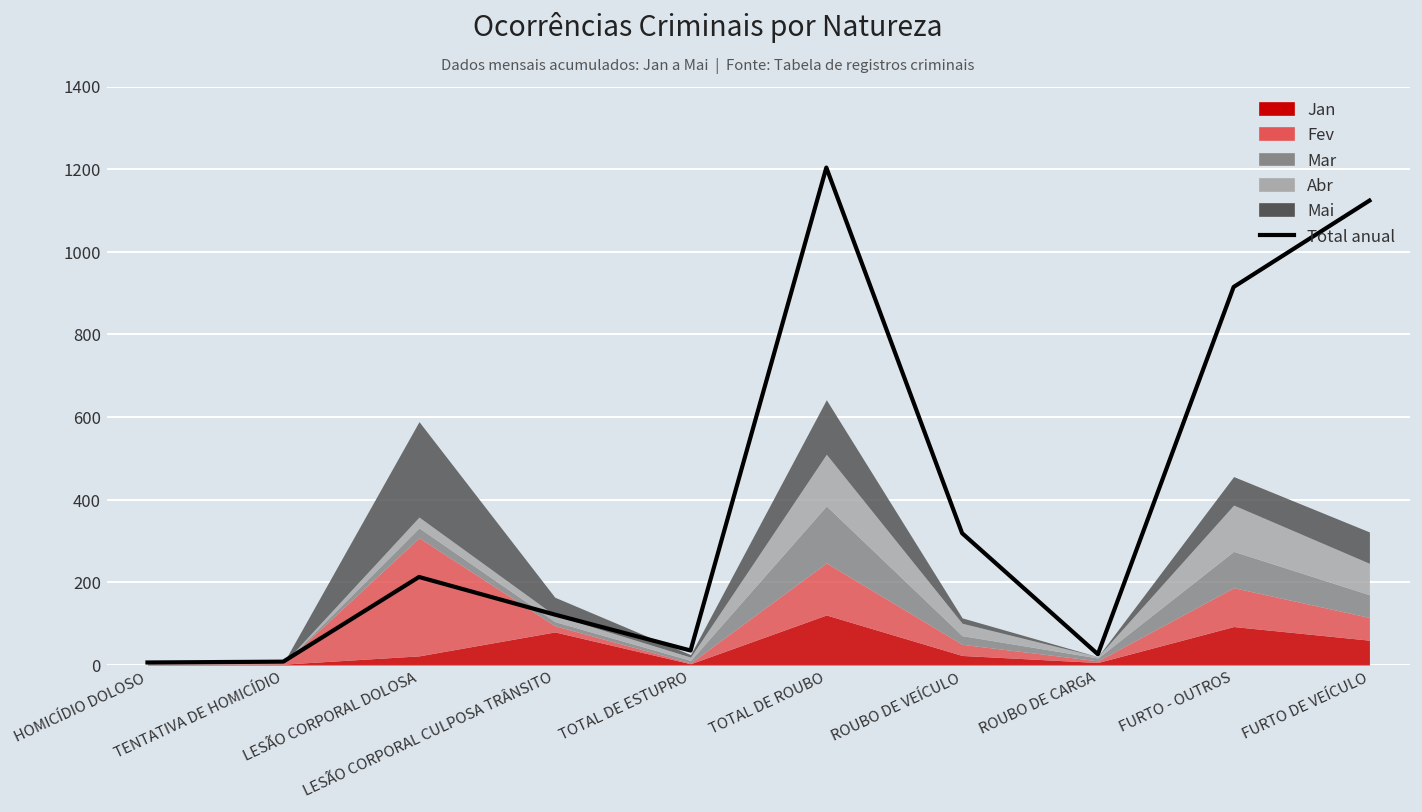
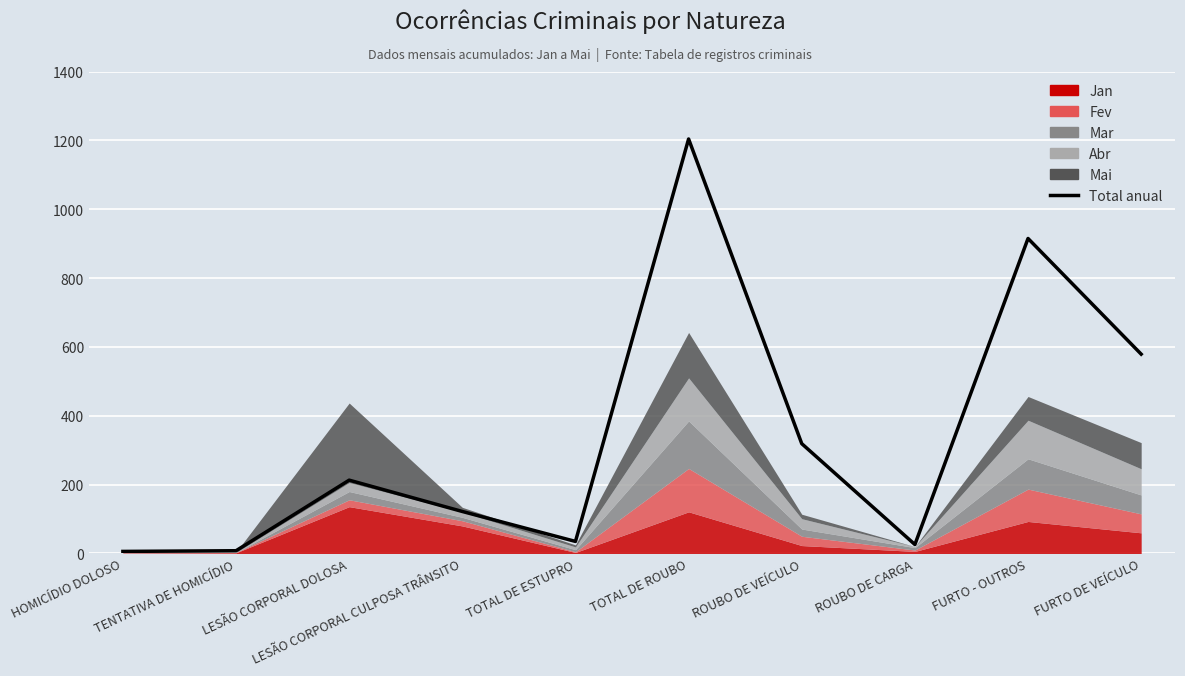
Jan, LESÃO CORPORAL DOLOSA: 20 -> 140
Fev, LESÃO CORPORAL DOLOSA: 290 -> 20
Mai, LESÃO CORPORAL CULPOSA TRÂNSITO: 40 -> 10
Total anual, FURTO DE VEÍCULO: 1120 -> 580
